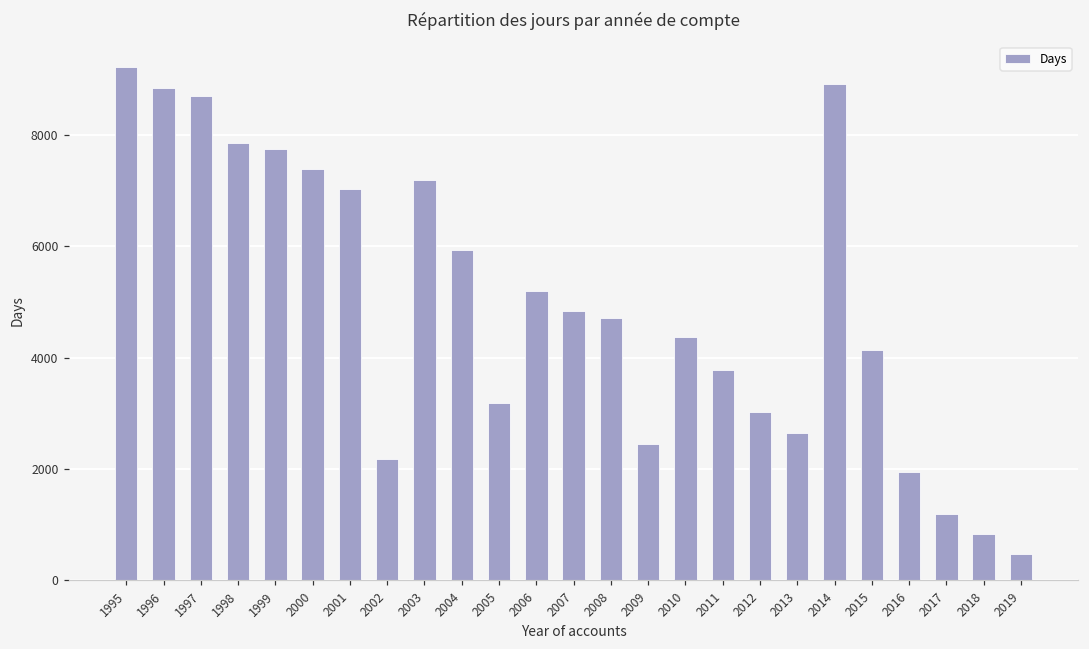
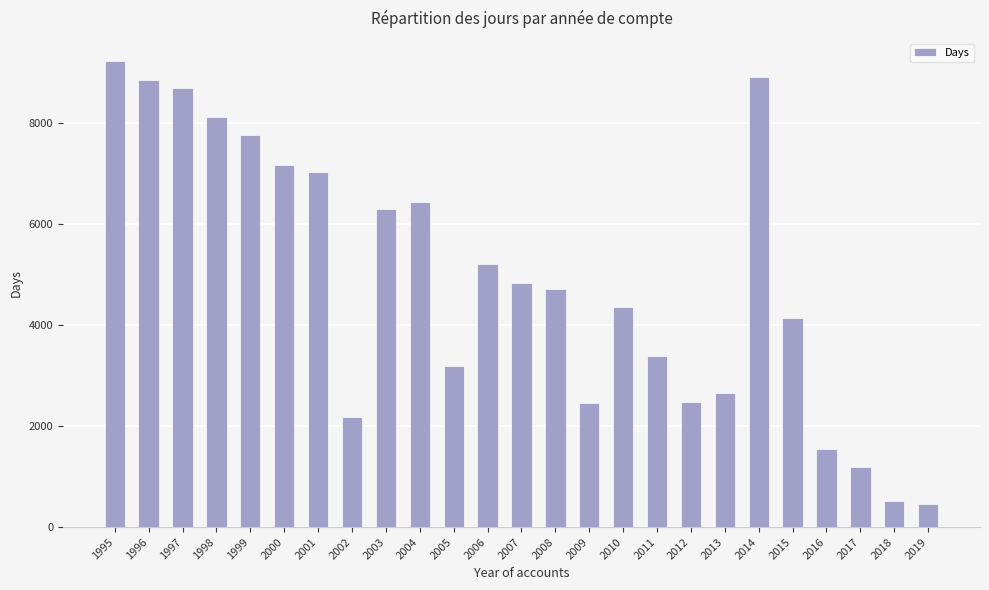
1998: 7900 -> 8100
2000: 7400 -> 7200
2003: 7200 -> 6300
2004: 5900 -> 6400
2011: 3800 -> 3400
2012: 3000 -> 2500
2016: 1900 -> 1600
2018: 800 -> 500
